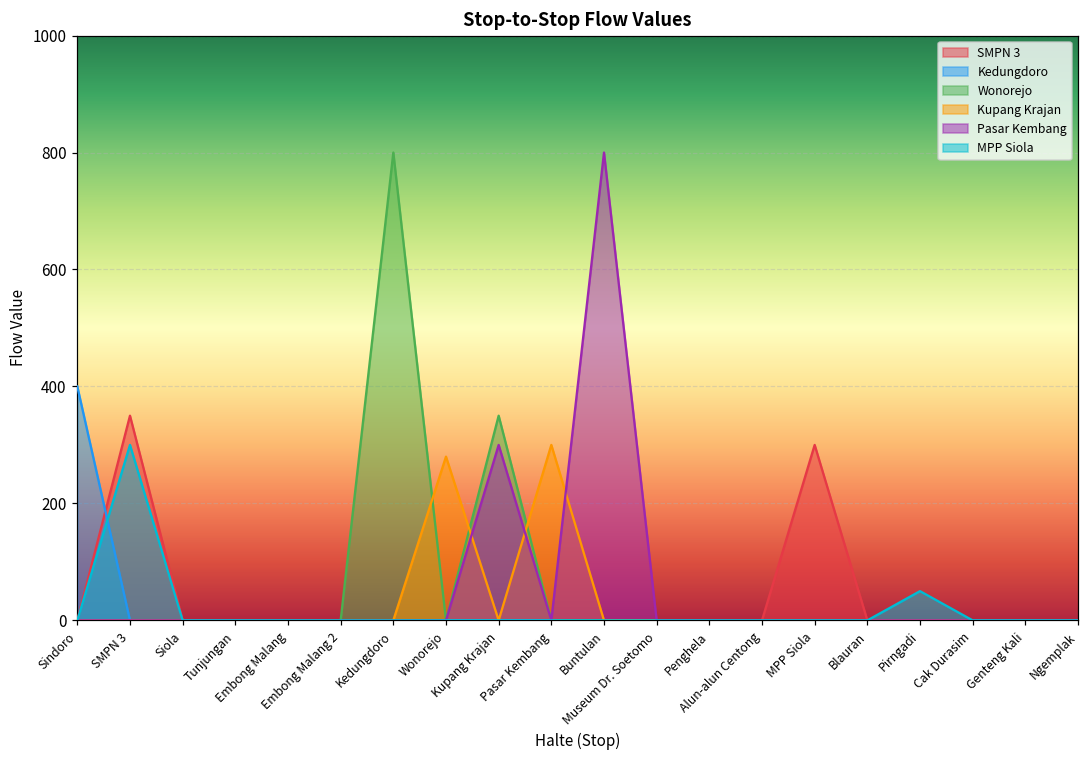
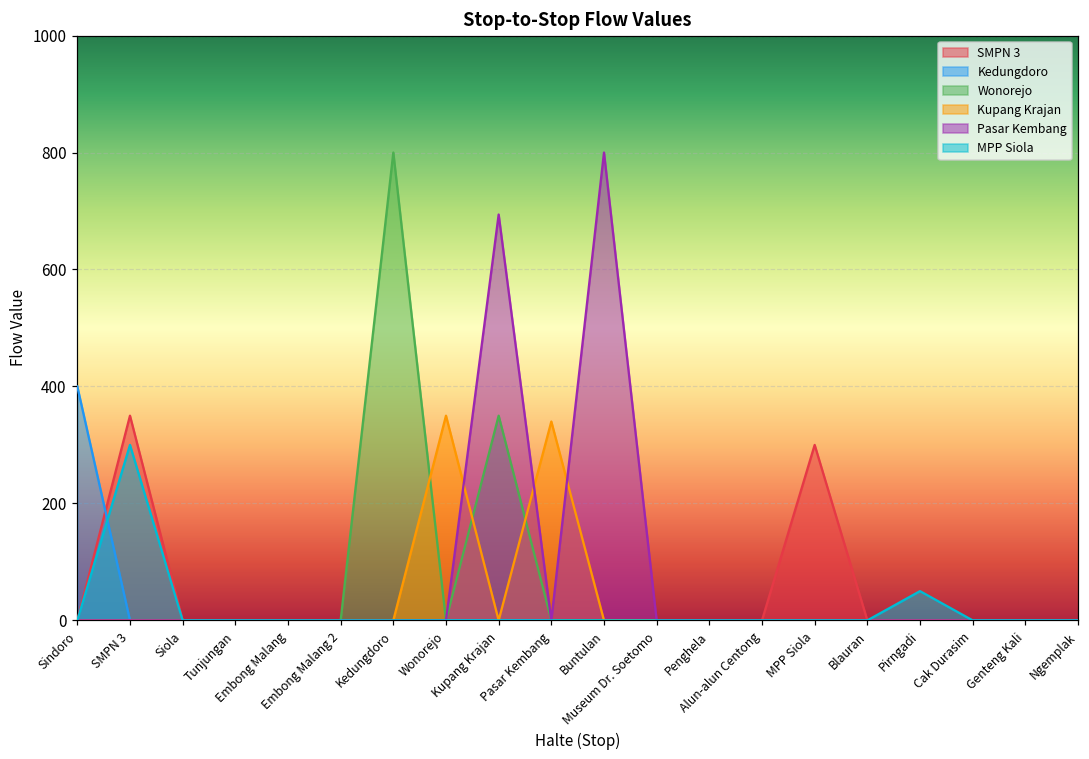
Kupang Krajan, Wonorejo: 280 -> 350
Pasar Kembang, Kupang Krajan: 300 -> 690
Kupang Krajan, Pasar Kembang: 300 -> 340
